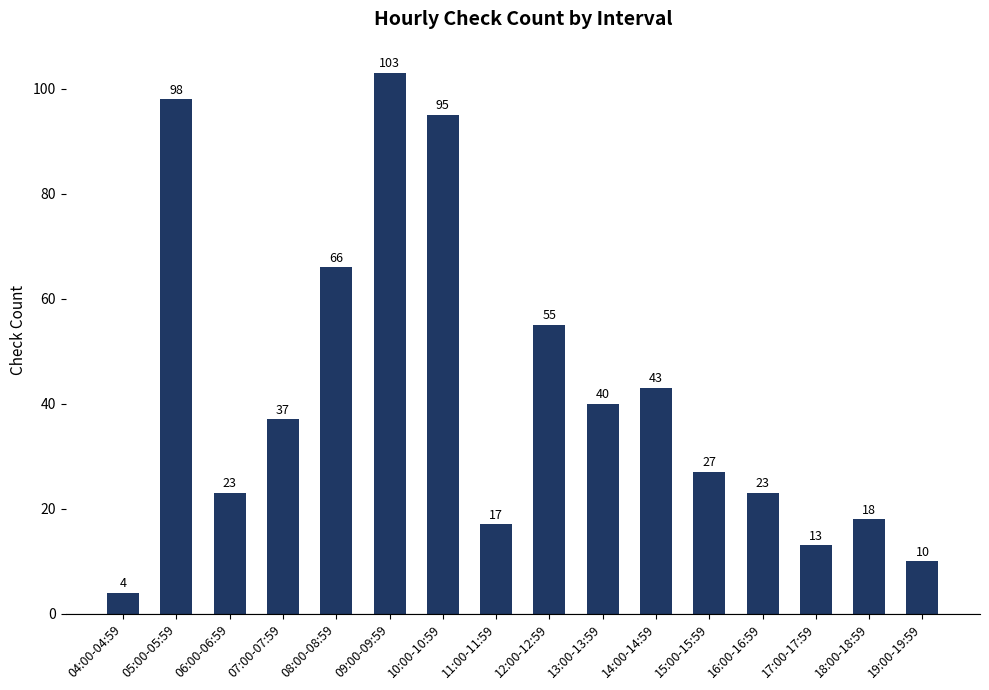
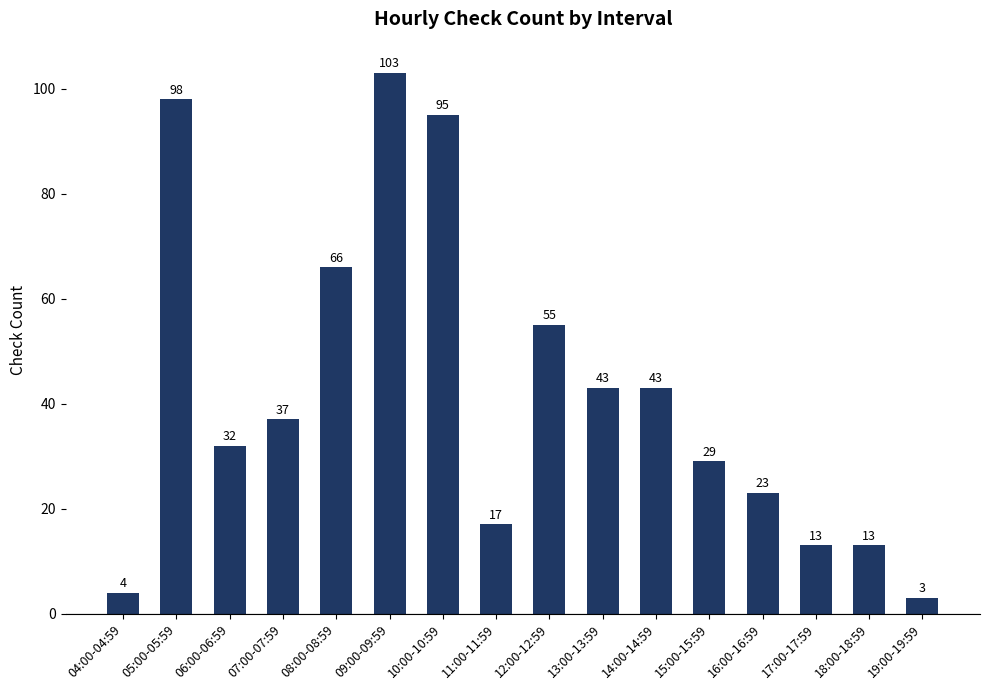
06:00-06:59: 23 -> 32
13:00-13:59: 40 -> 43
15:00-15:59: 27 -> 29
18:00-18:59: 18 -> 13
19:00-19:59: 10 -> 3
